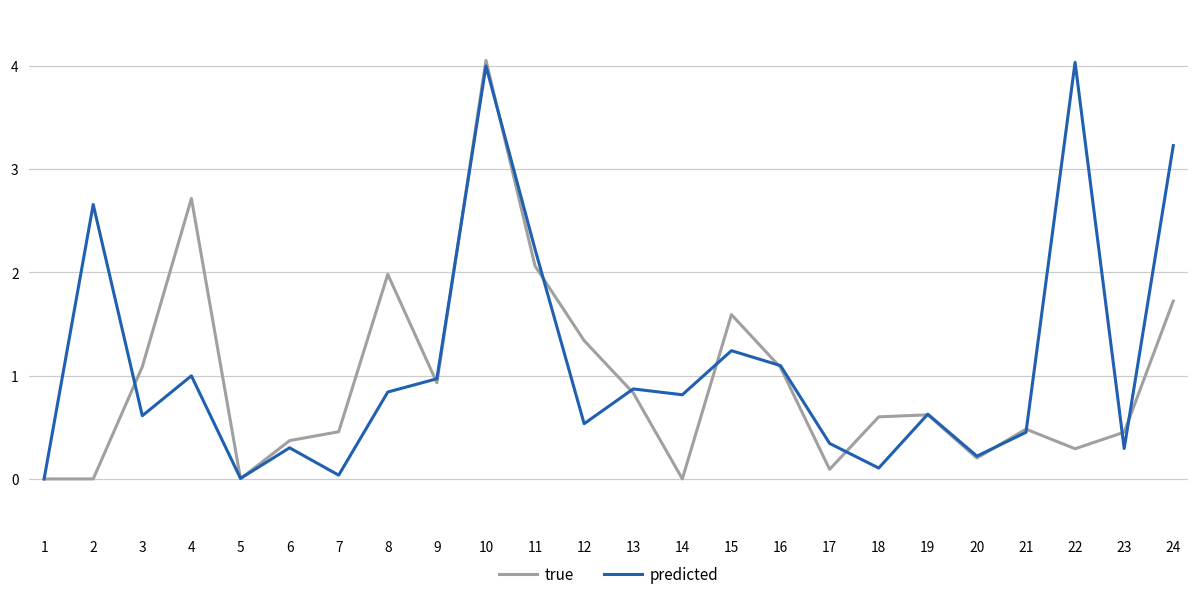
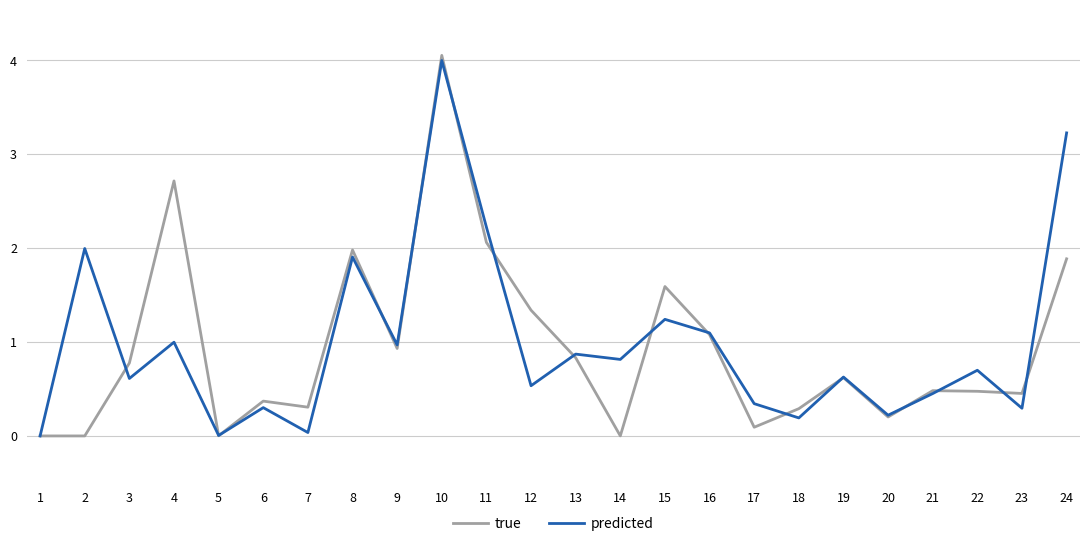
predicted, 2: 2.7 -> 2.0
true, 3: 1.1 -> 0.8
true, 7: 0.5 -> 0.3
predicted, 8: 0.8 -> 1.9
true, 18: 0.6 -> 0.3
predicted, 18: 0.1 -> 0.2
true, 22: 0.3 -> 0.5
predicted, 22: 4.0 -> 0.7
true, 24: 1.7 -> 1.9
